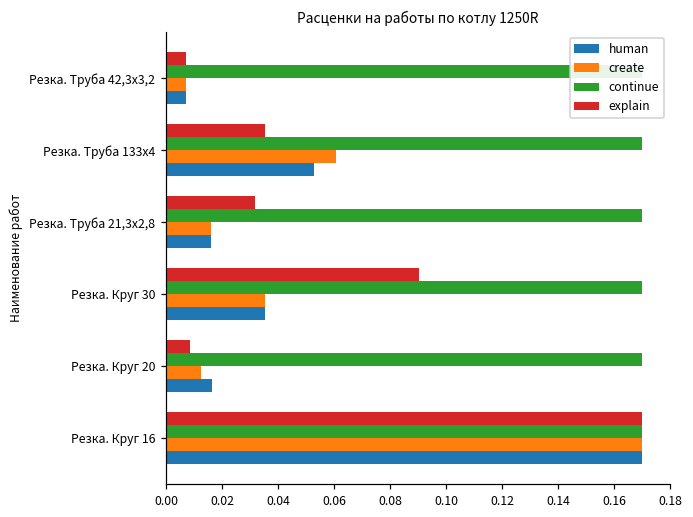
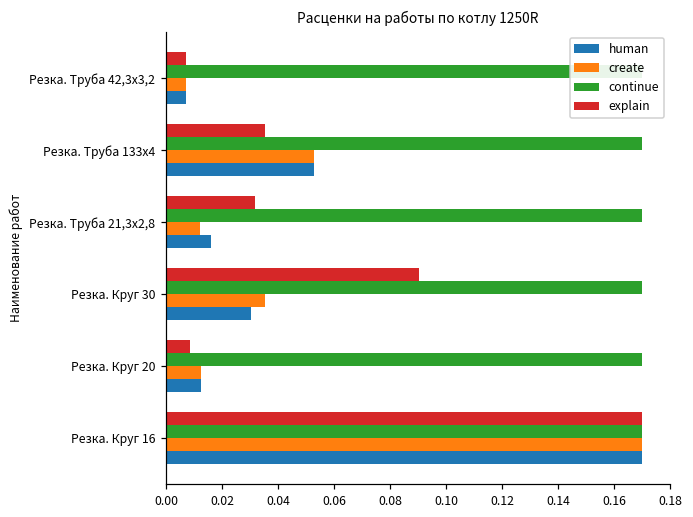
create, Резка. Труба 133х4: 0.061 -> 0.053
create, Резка. Труба 21,3х2,8: 0.016 -> 0.012
human, Резка. Круг 30: 0.035 -> 0.031
human, Резка. Круг 20: 0.017 -> 0.012
